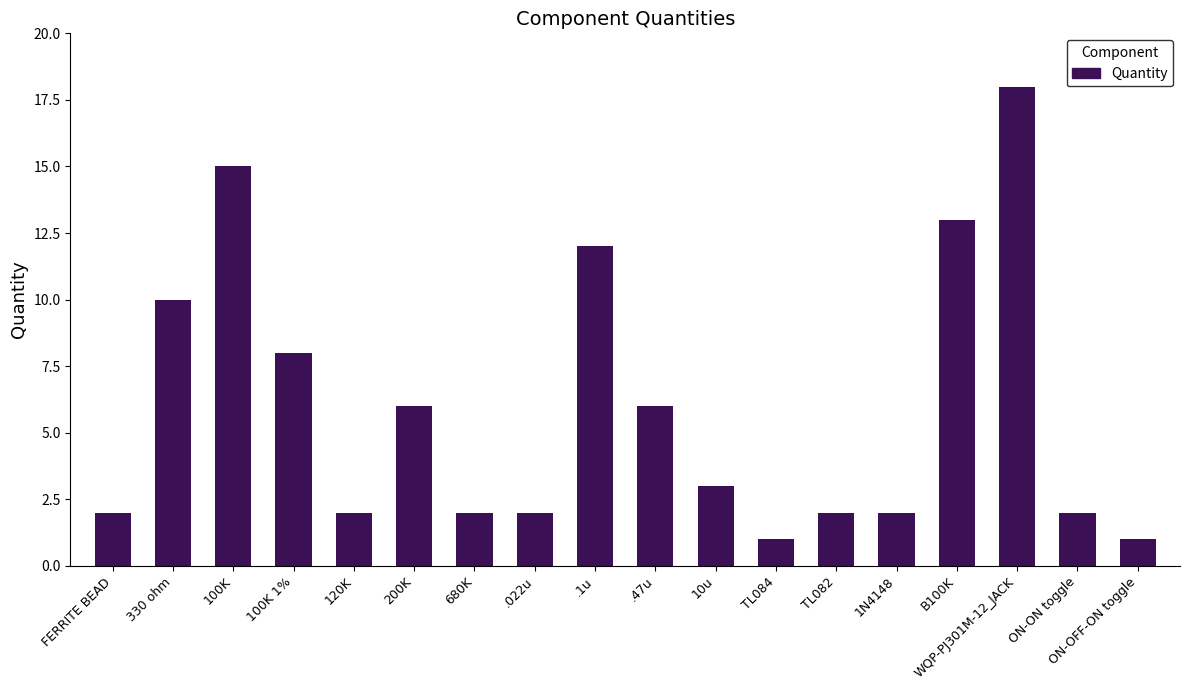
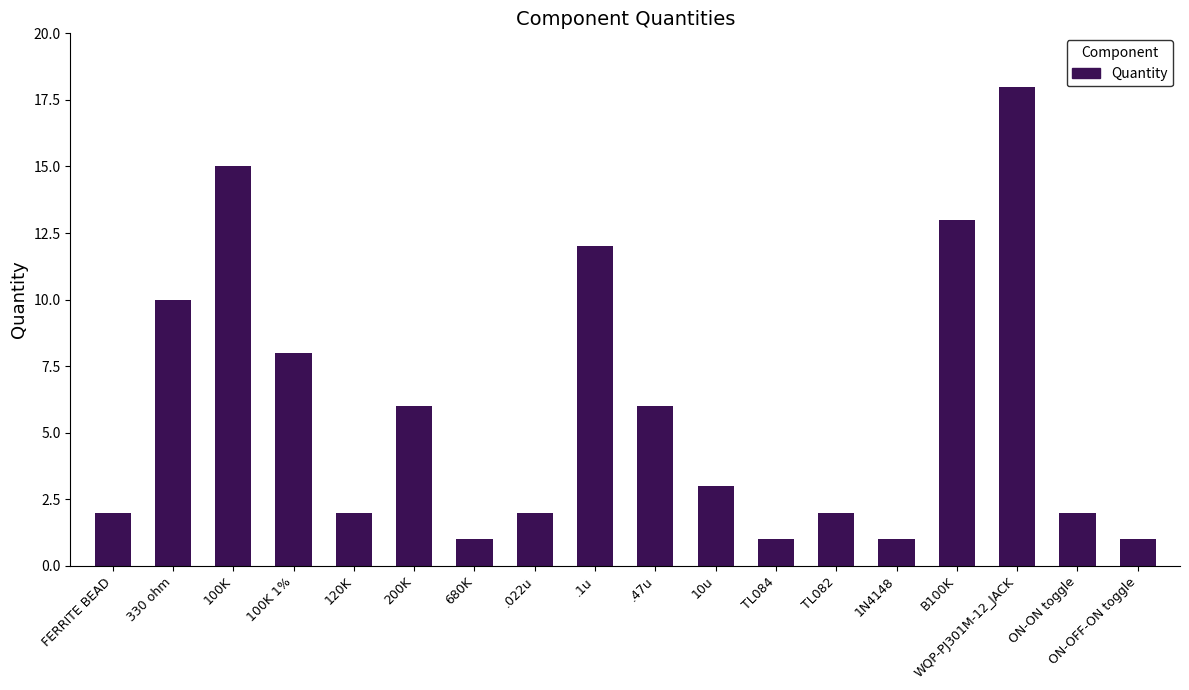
680K: 2 -> 1
1N4148: 2 -> 1
